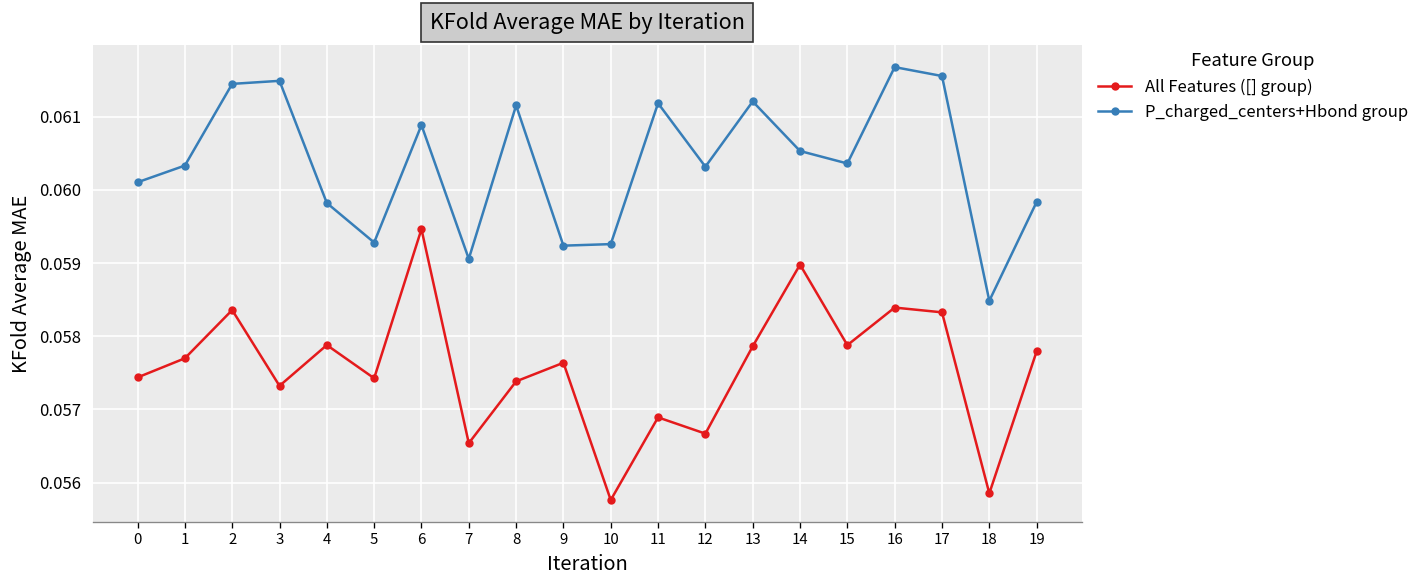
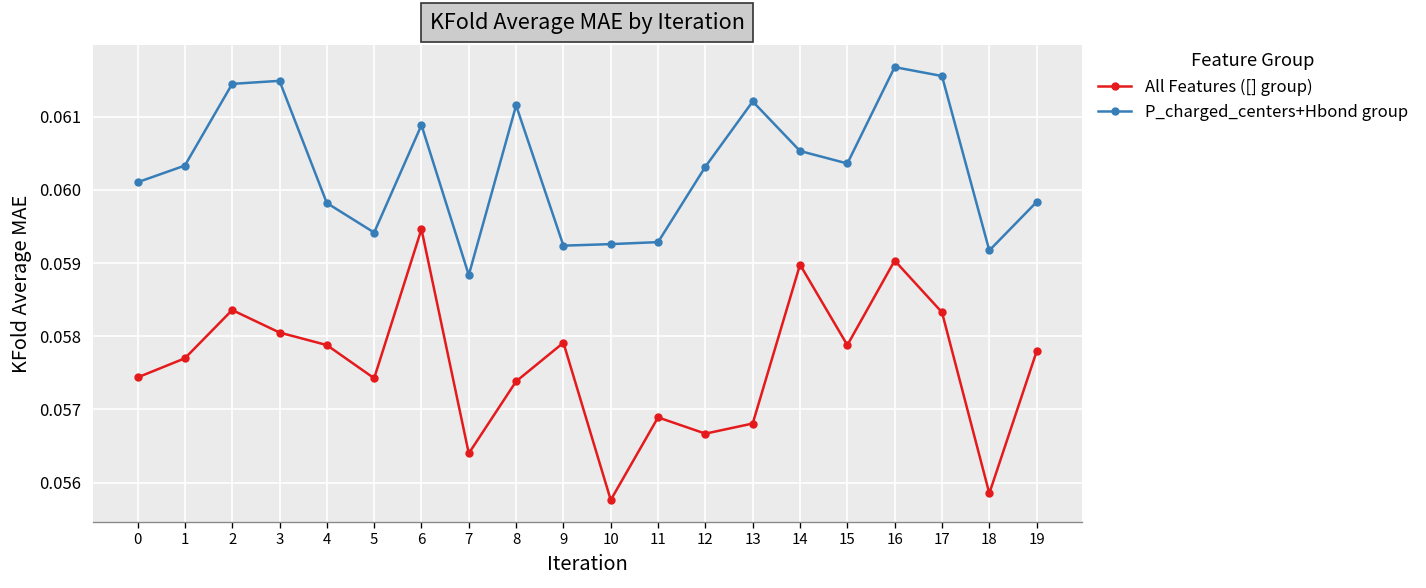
All Features ([] group), 3: 0.0573 -> 0.0581
P_charged_centers+Hbond group, 5: 0.0593 -> 0.0594
All Features ([] group), 7: 0.0565 -> 0.0564
P_charged_centers+Hbond group, 7: 0.0591 -> 0.0588
All Features ([] group), 9: 0.0576 -> 0.0579
P_charged_centers+Hbond group, 11: 0.0612 -> 0.0593
All Features ([] group), 13: 0.0579 -> 0.0568
All Features ([] group), 16: 0.0584 -> 0.0590
P_charged_centers+Hbond group, 18: 0.0585 -> 0.0592
